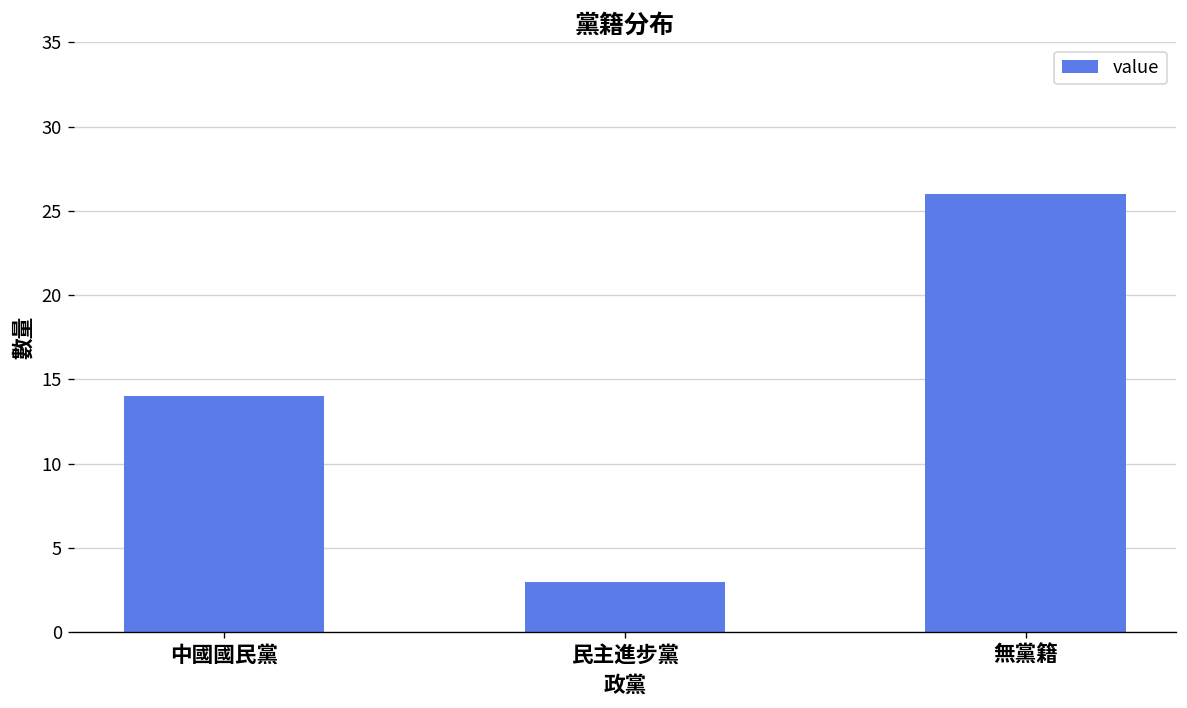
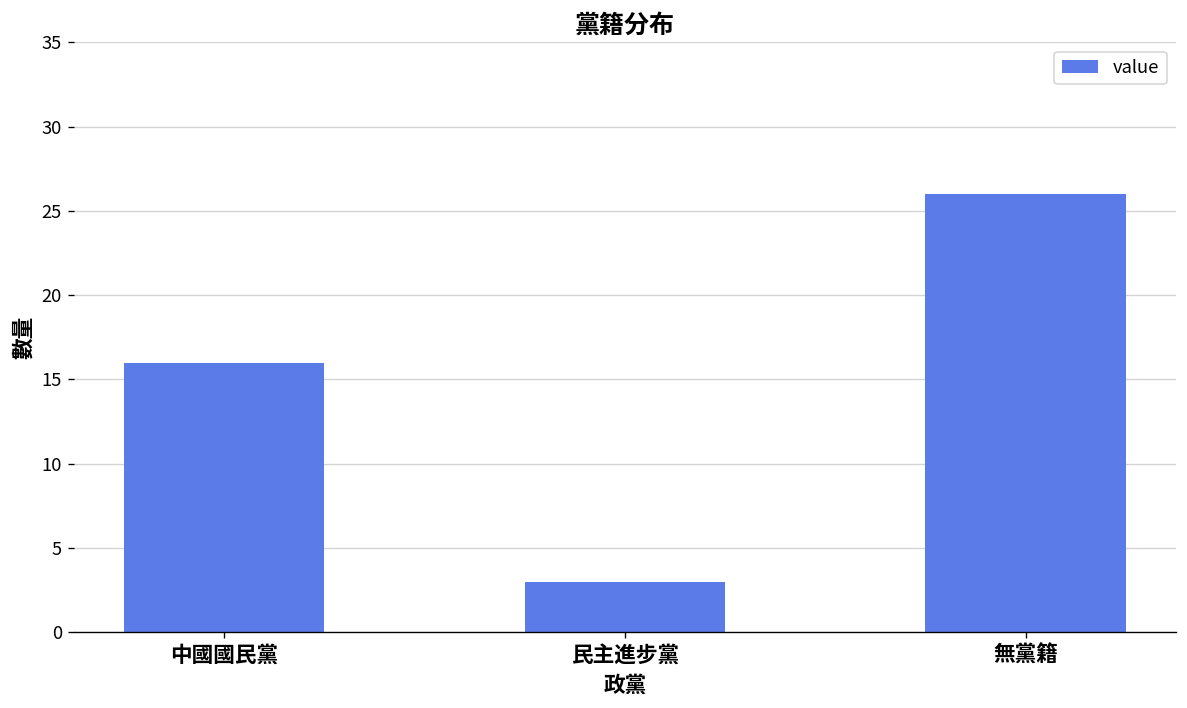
中國國民黨: 14 -> 16
